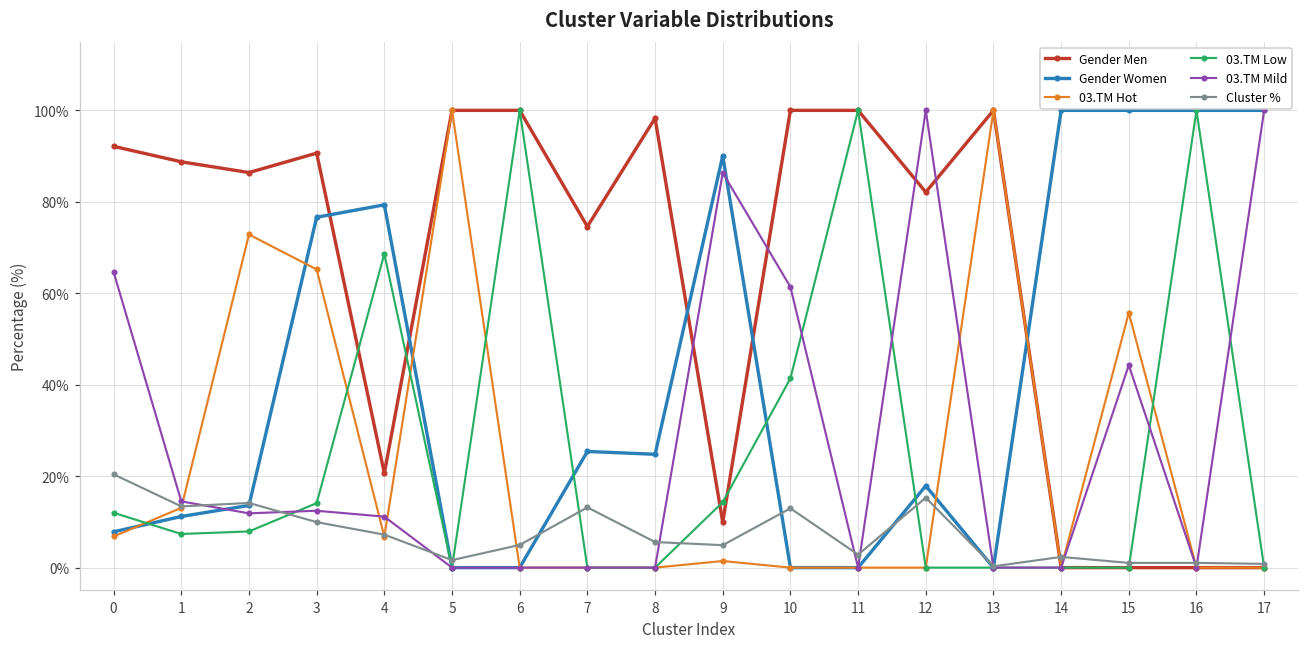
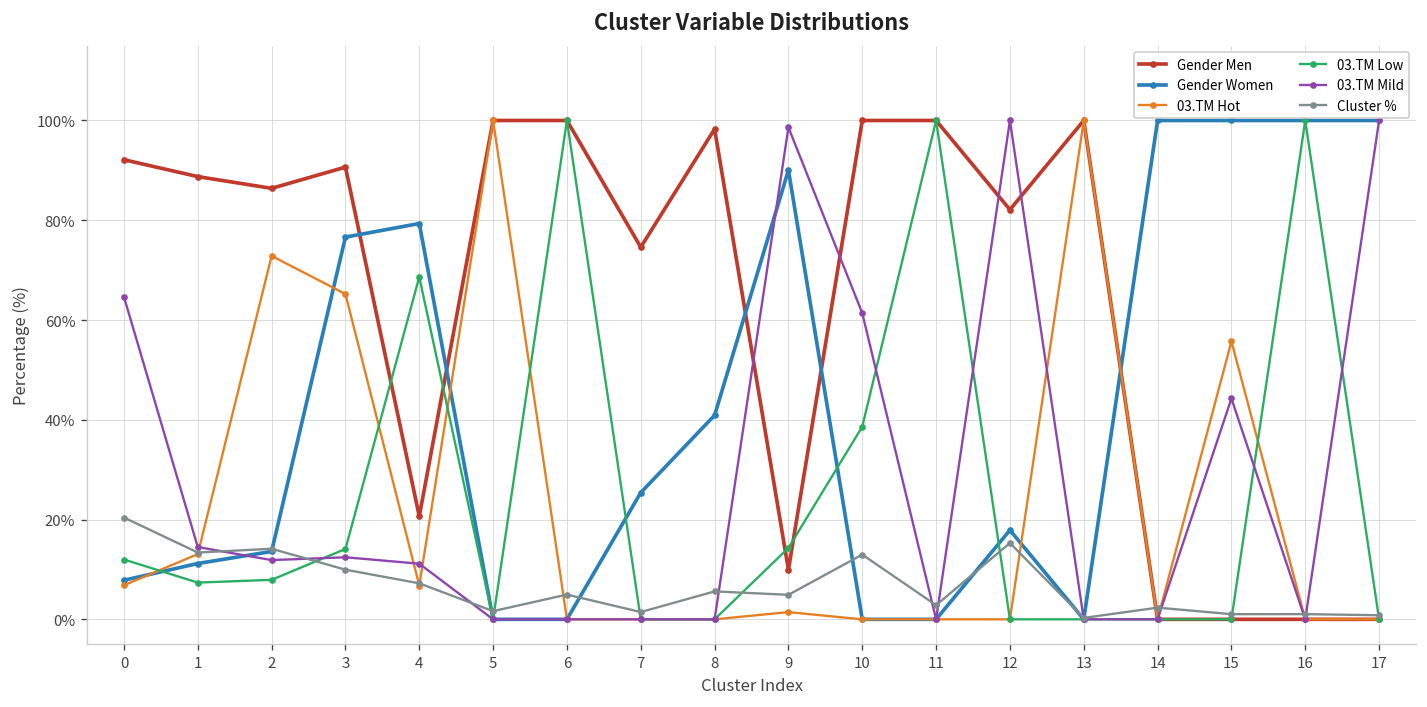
Cluster %, 7: 13% -> 1%
Gender Women, 8: 25% -> 41%
03.TM Mild, 9: 86% -> 99%
03.TM Low, 10: 41% -> 39%
